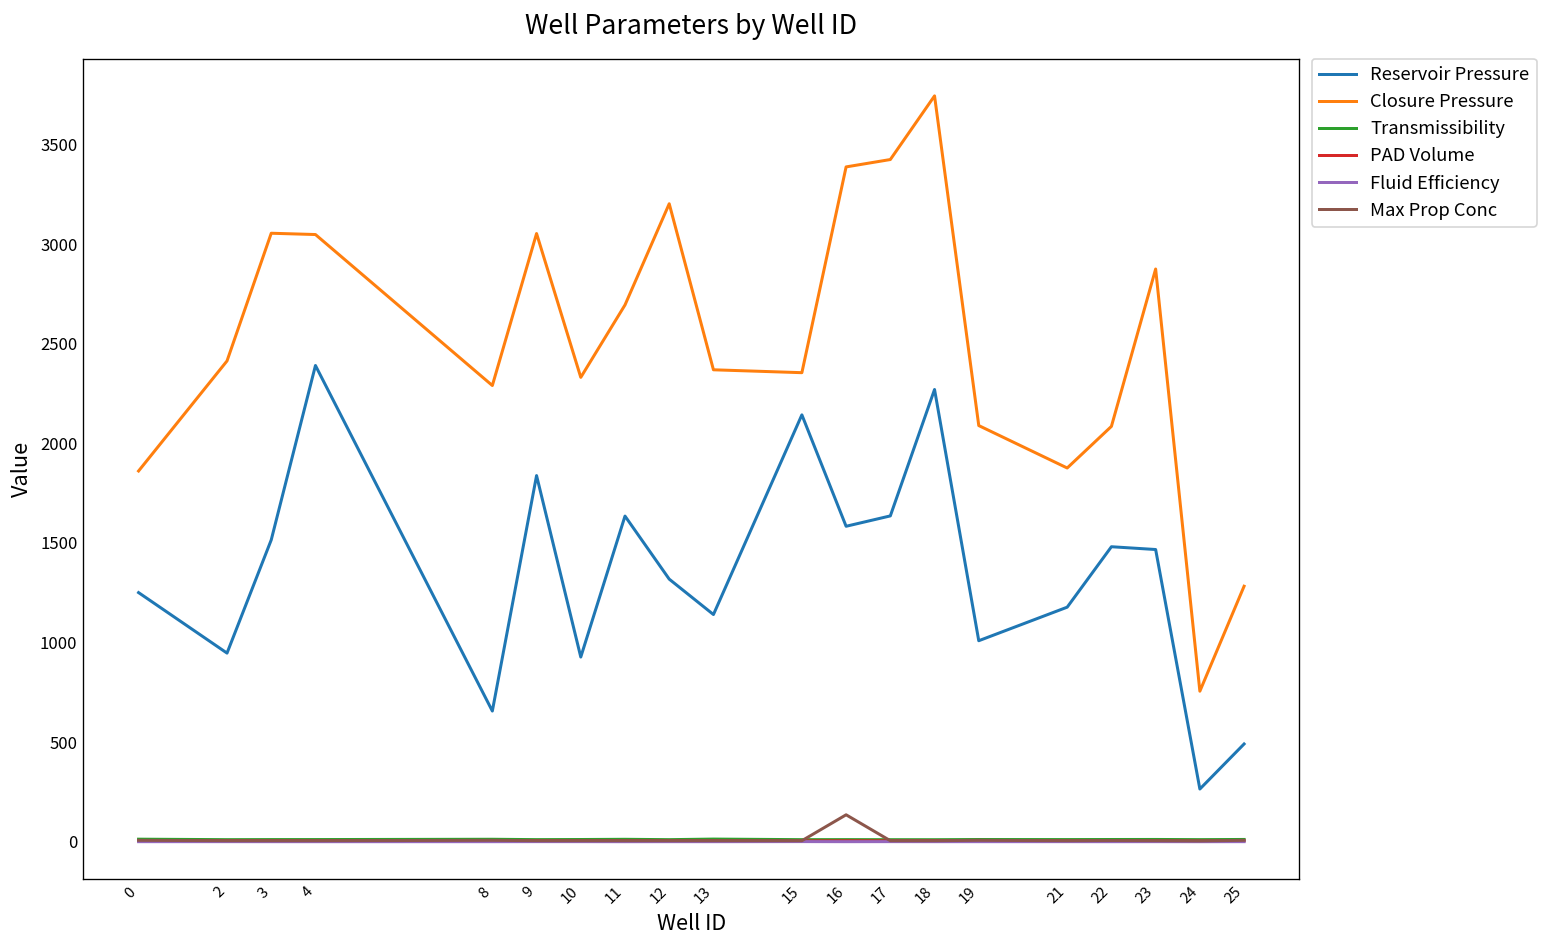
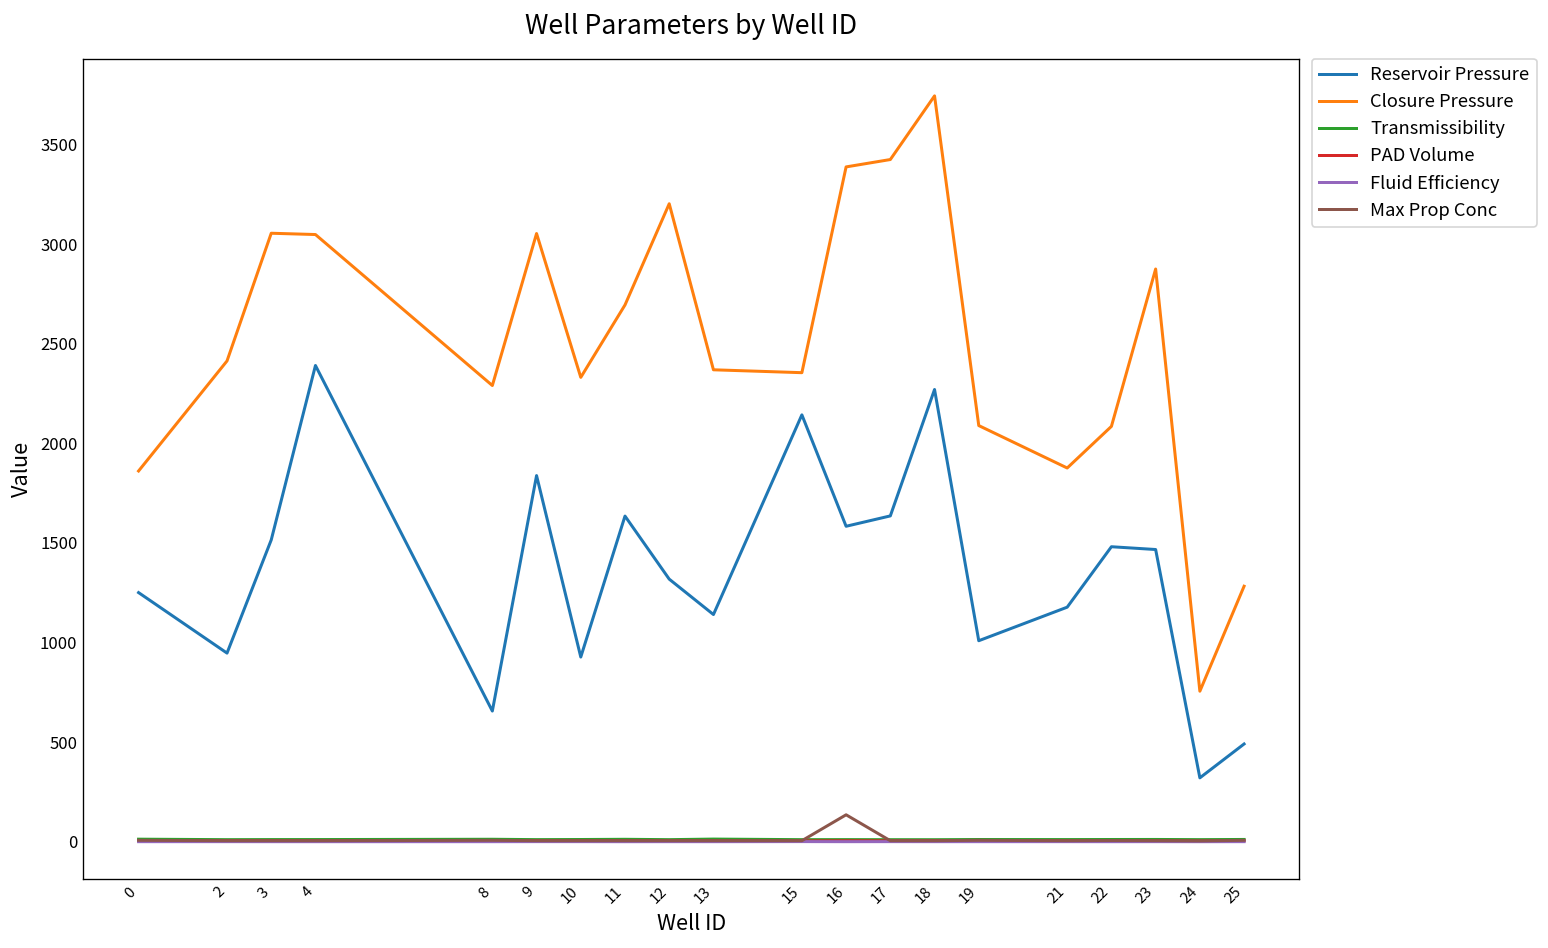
Reservoir Pressure, 24: 260 -> 320
